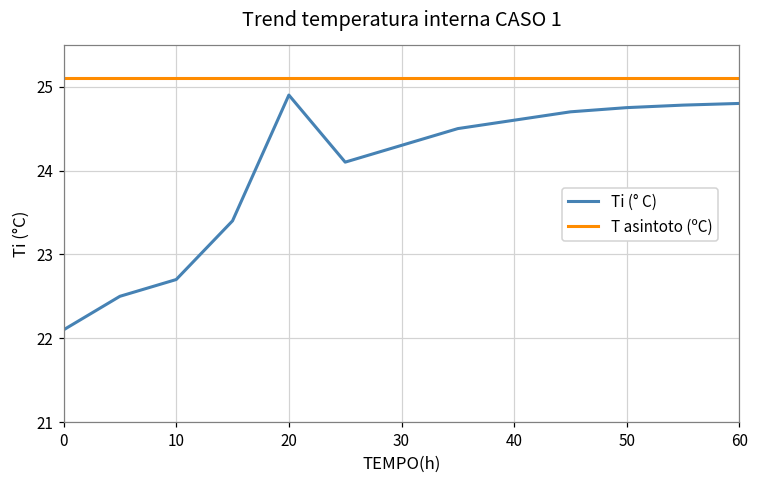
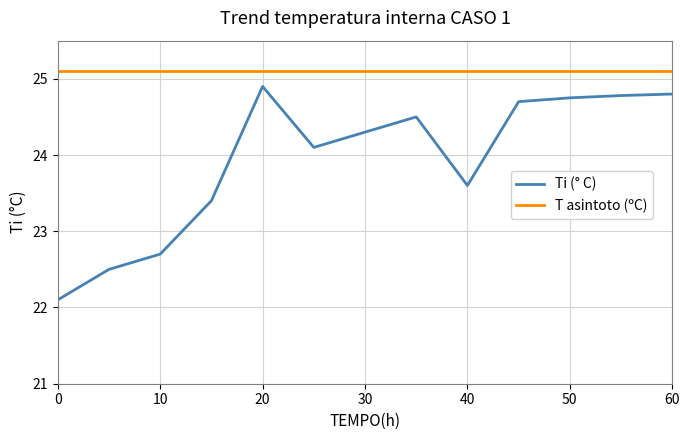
Ti (° C), 40: 24.6 -> 23.6
